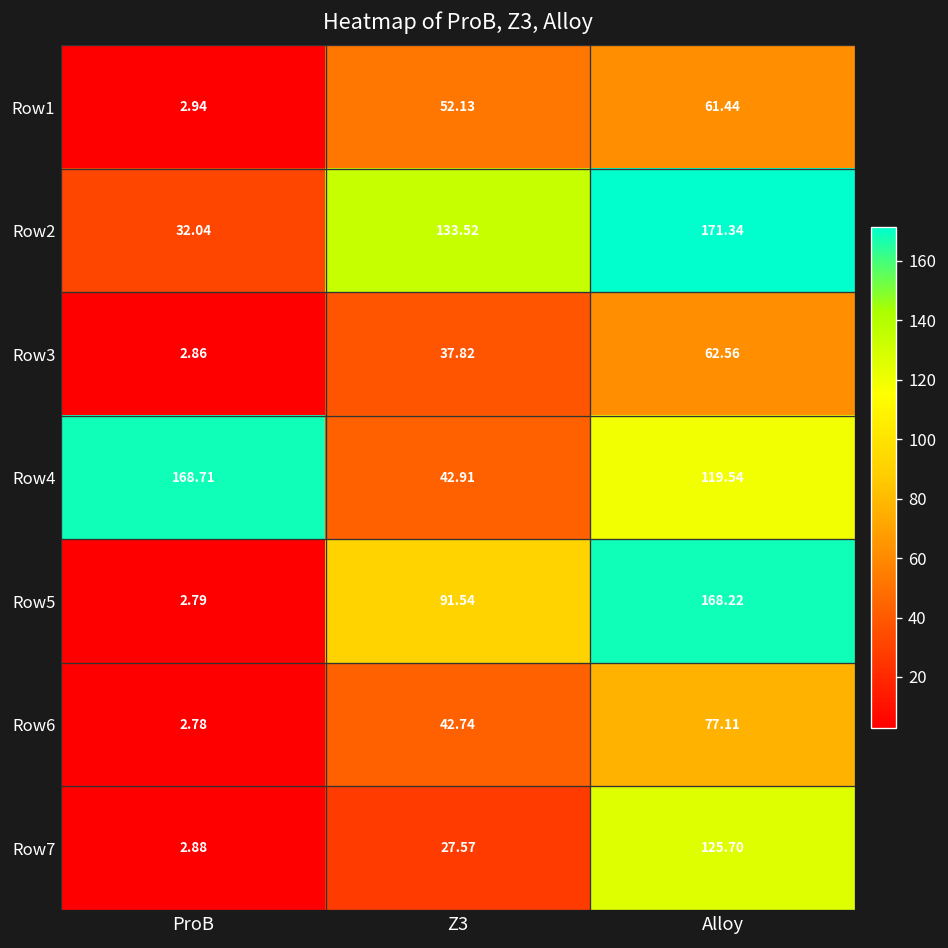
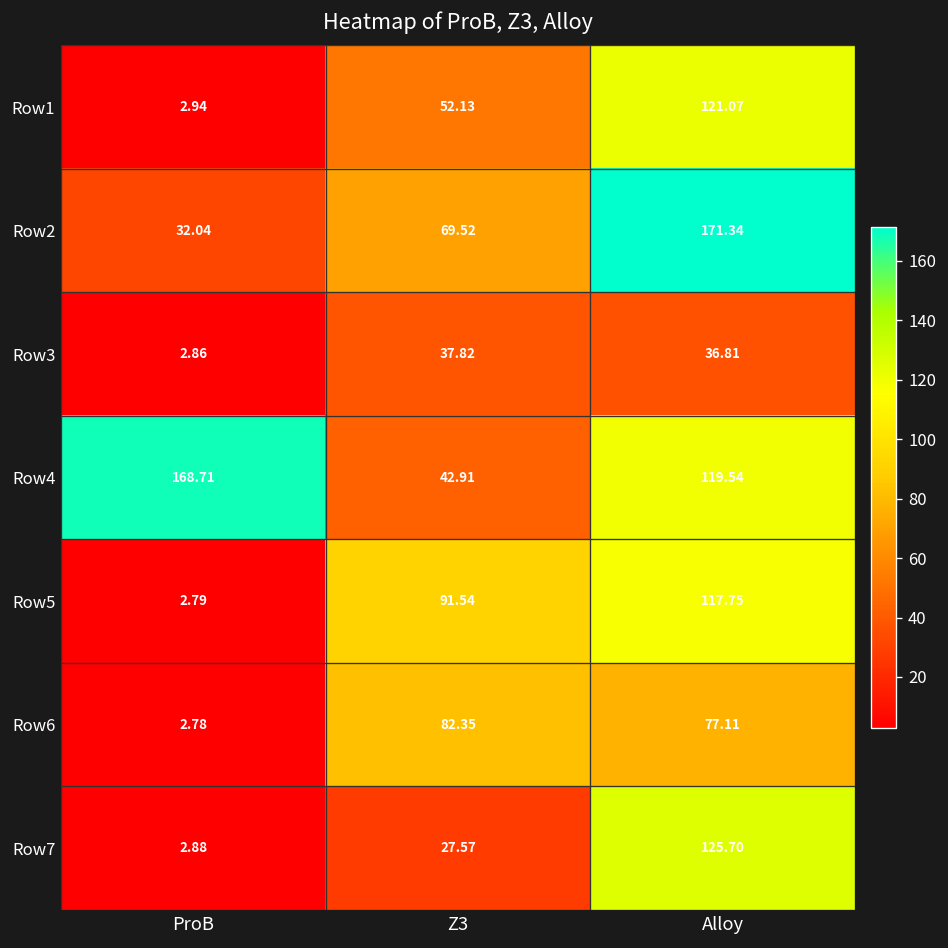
Row1, Alloy: 61.44 -> 121.07
Row2, Z3: 133.52 -> 69.52
Row3, Alloy: 62.56 -> 36.81
Row5, Alloy: 168.22 -> 117.75
Row6, Z3: 42.74 -> 82.35
